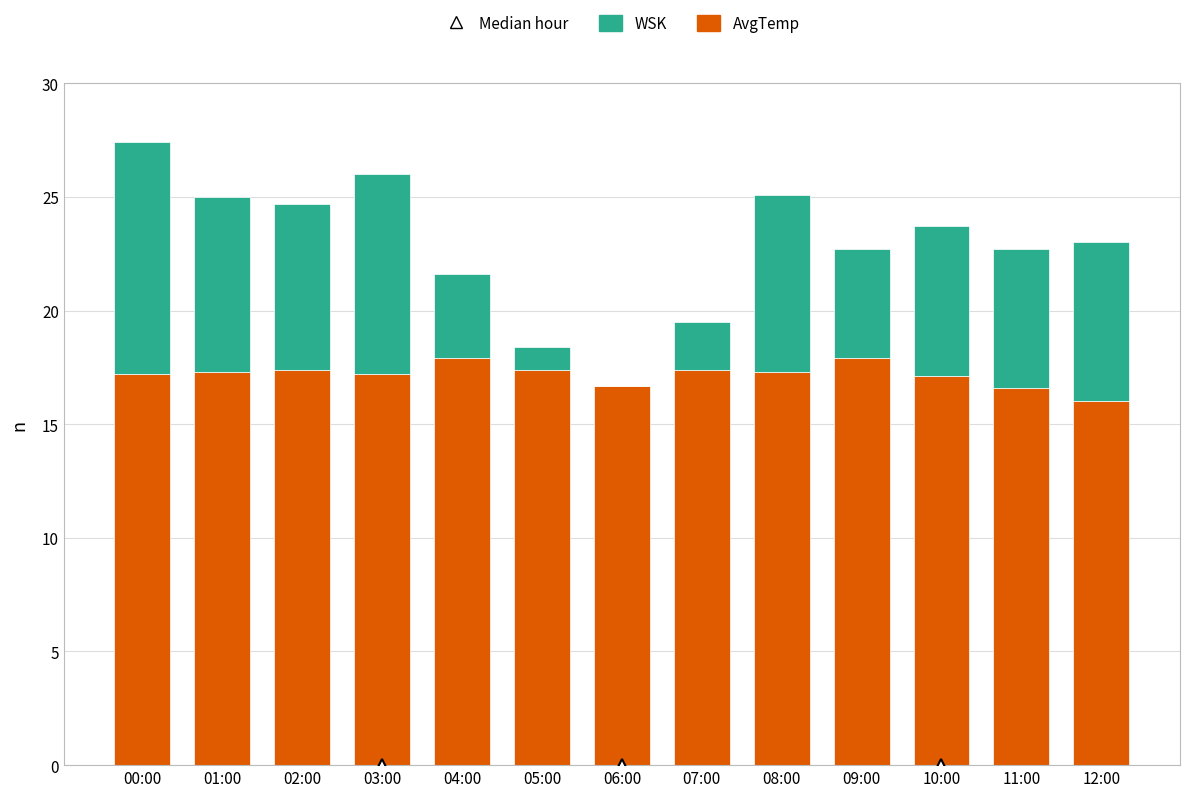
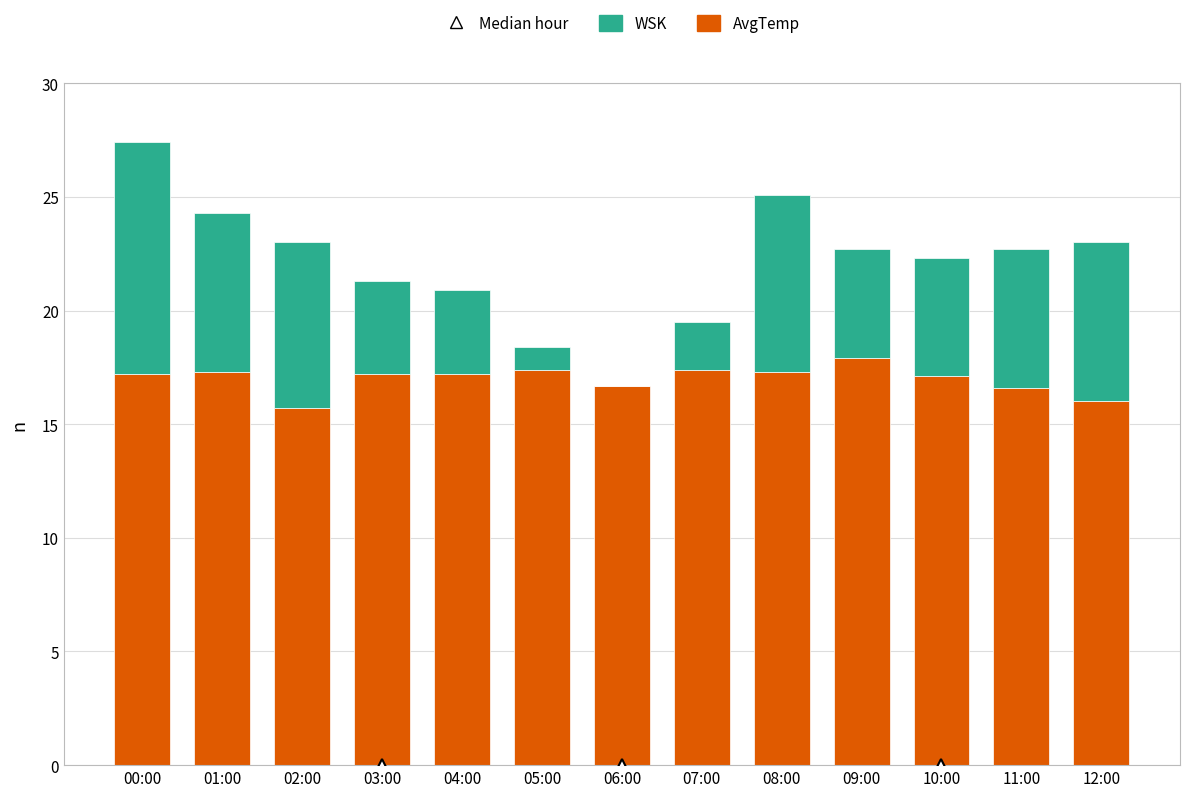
WSK, 01:00: 7.7 -> 7.0
AvgTemp, 02:00: 17.4 -> 15.7
WSK, 03:00: 8.8 -> 4.1
AvgTemp, 04:00: 17.9 -> 17.2
WSK, 10:00: 6.6 -> 5.2
